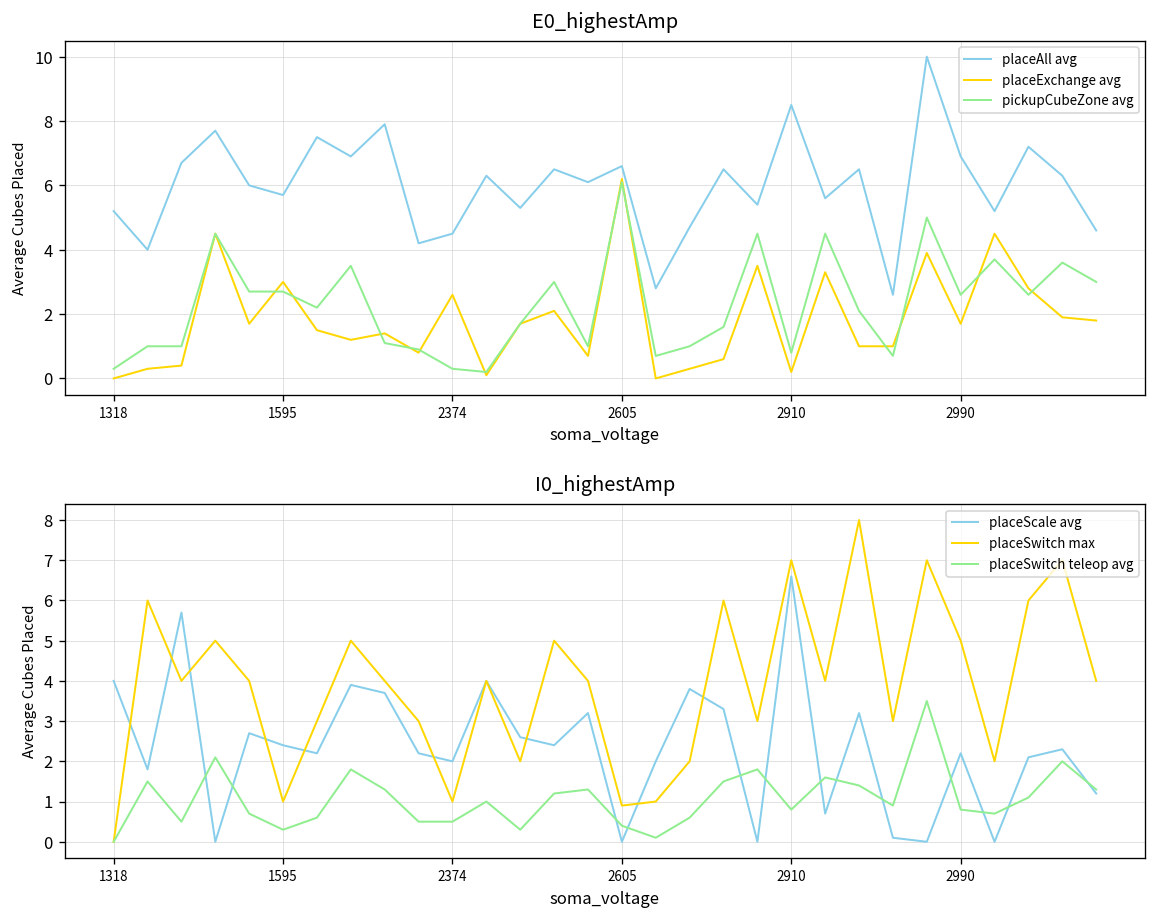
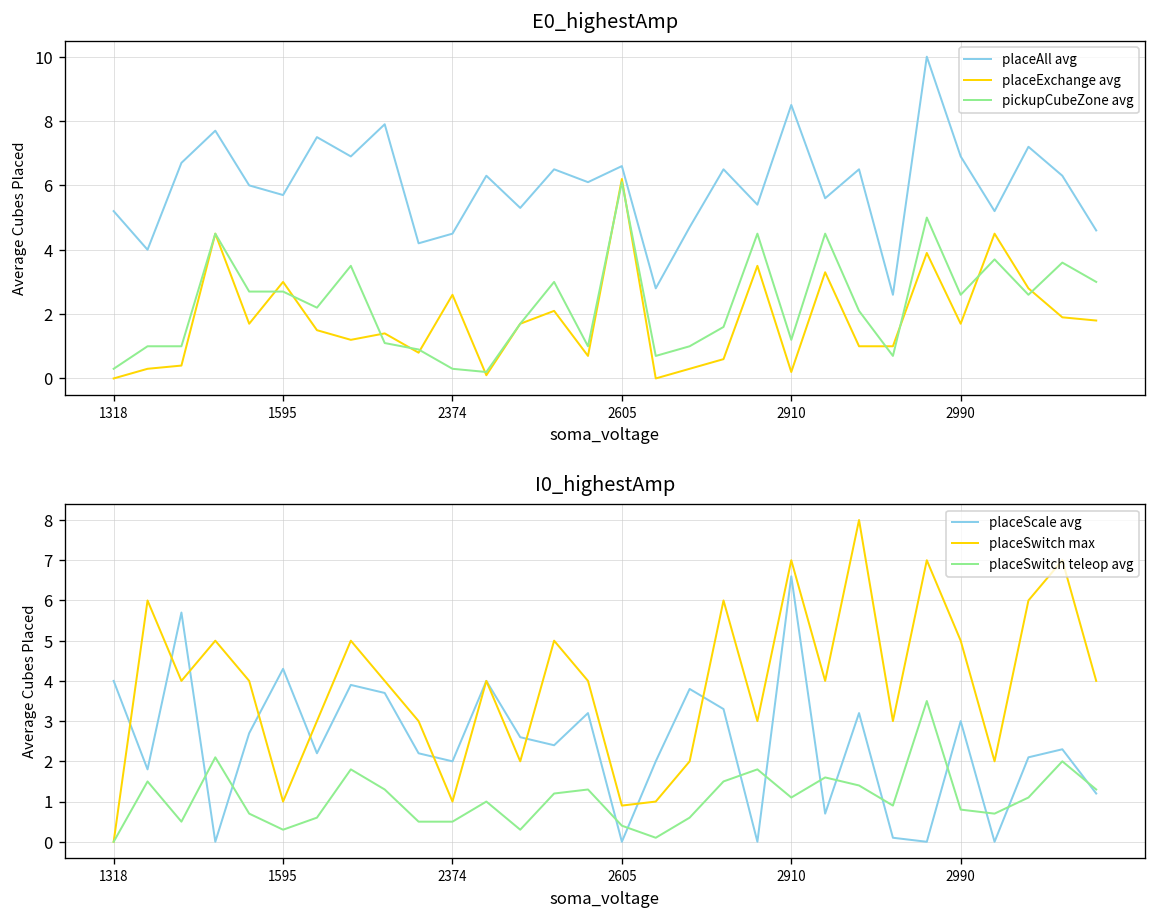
E0_highestAmp, pickupCubeZone avg, 2910: 0.8 -> 1.2
I0_highestAmp, placeScale avg, 1595: 2.4 -> 4.3
I0_highestAmp, placeSwitch teleop avg, 2910: 0.8 -> 1.1
I0_highestAmp, placeScale avg, 2990: 2.2 -> 3.0
